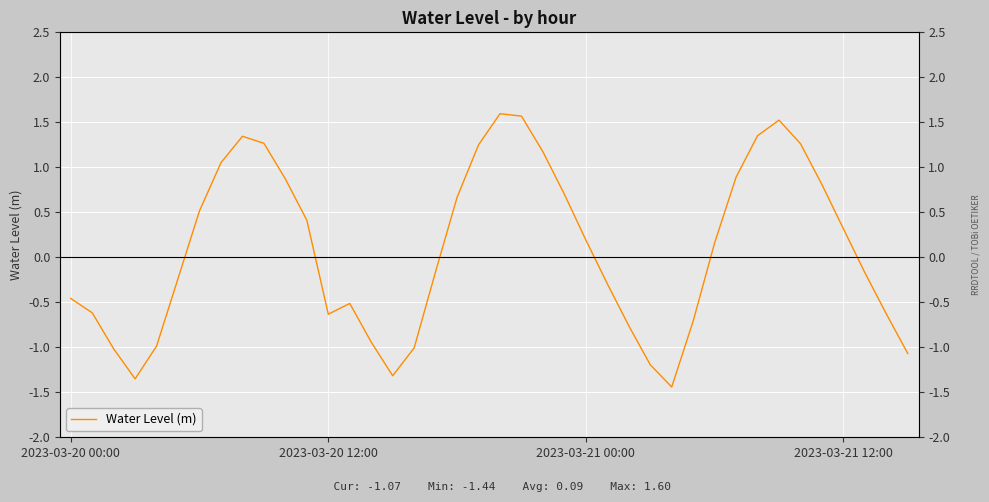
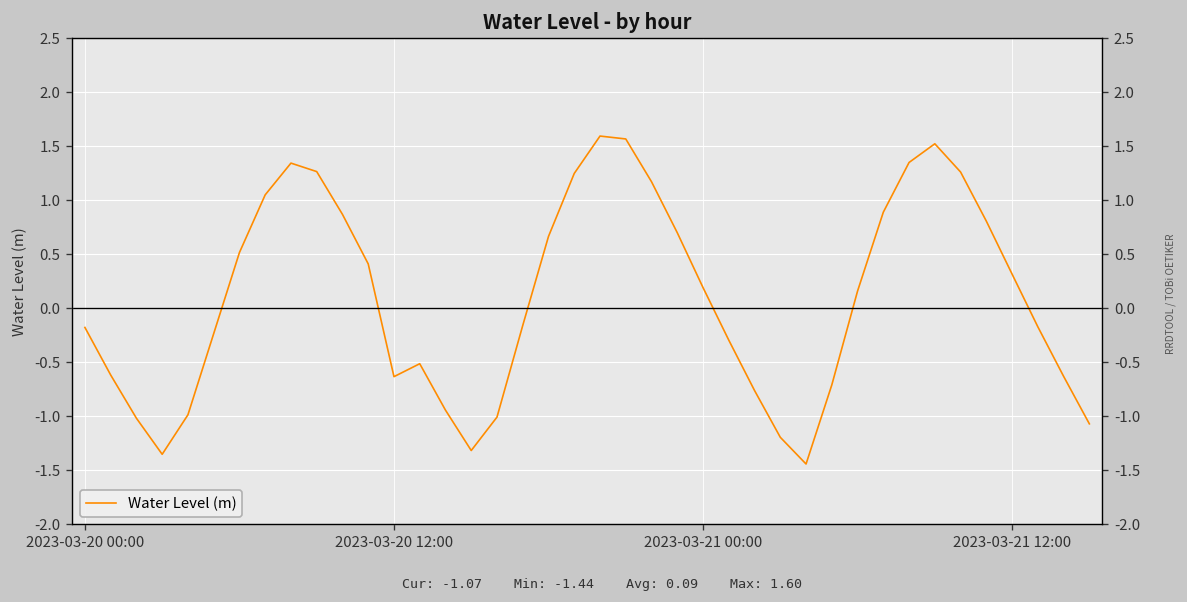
2023-03-20 00:00: -0.5 -> -0.2
